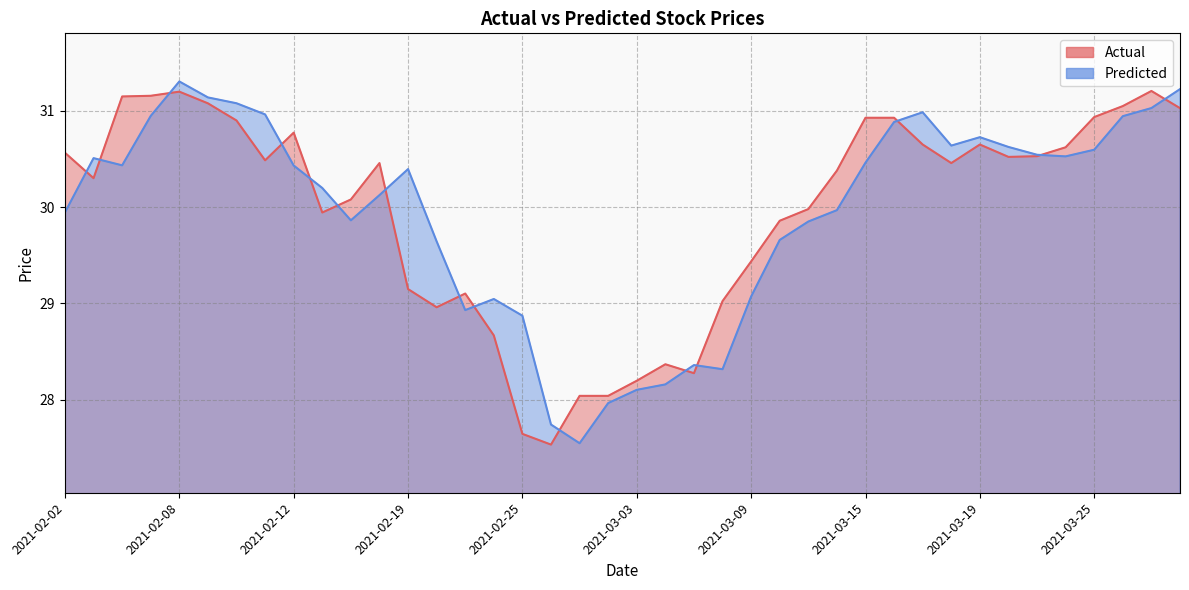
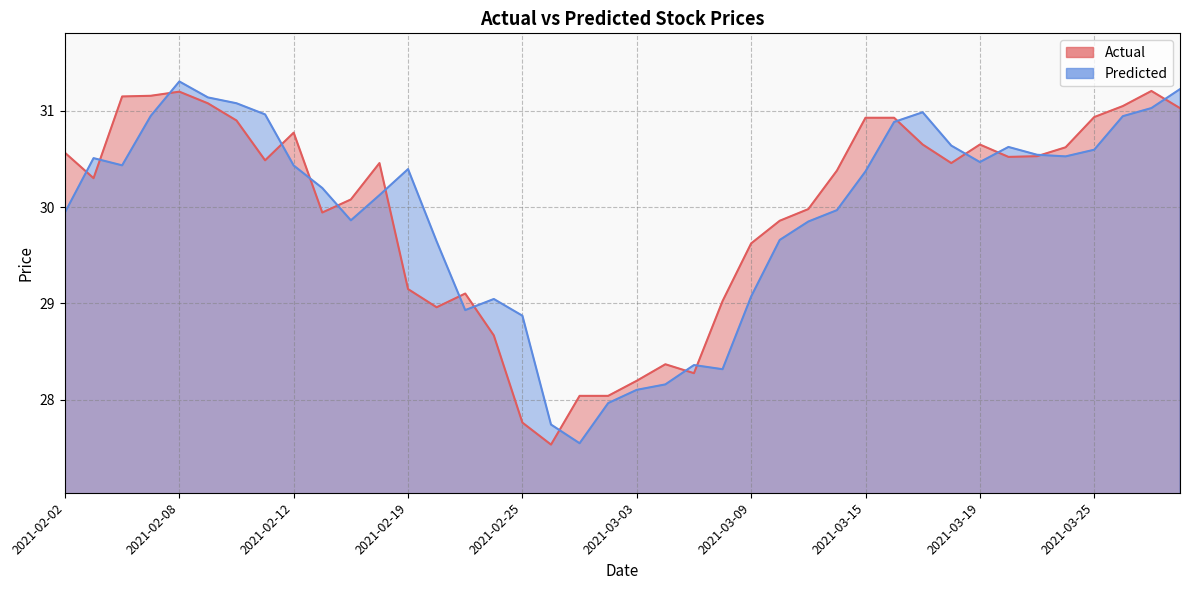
Actual, 2021-02-25: 27.6 -> 27.8
Actual, 2021-03-09: 29.4 -> 29.6
Predicted, 2021-03-15: 30.5 -> 30.4
Predicted, 2021-03-19: 30.7 -> 30.5
